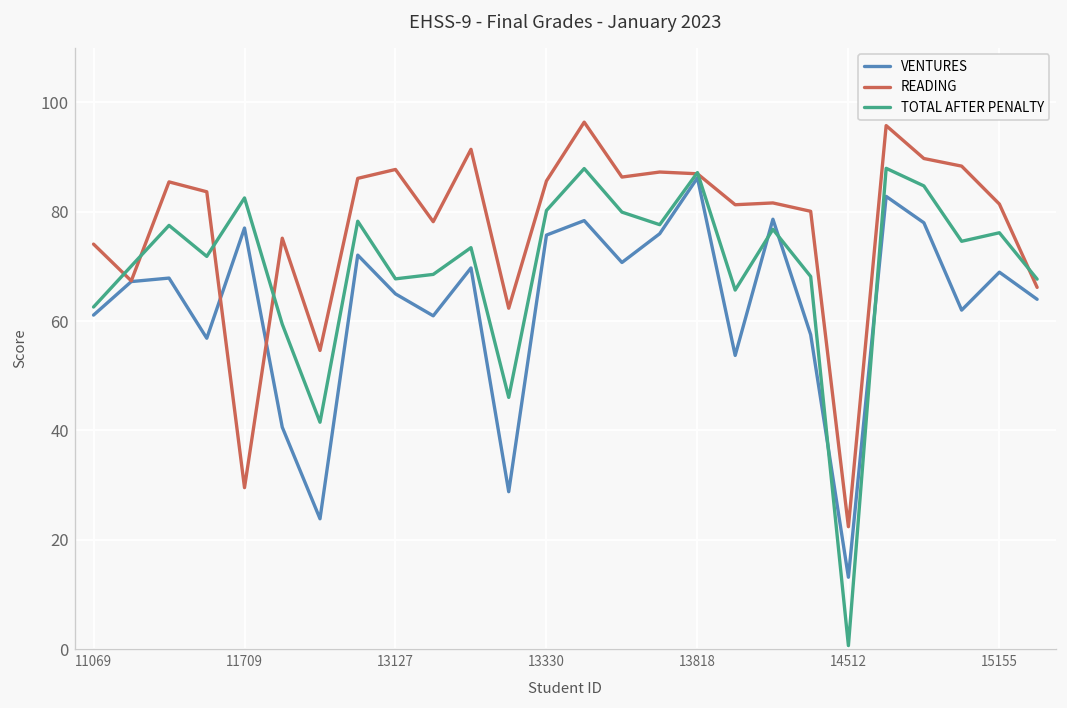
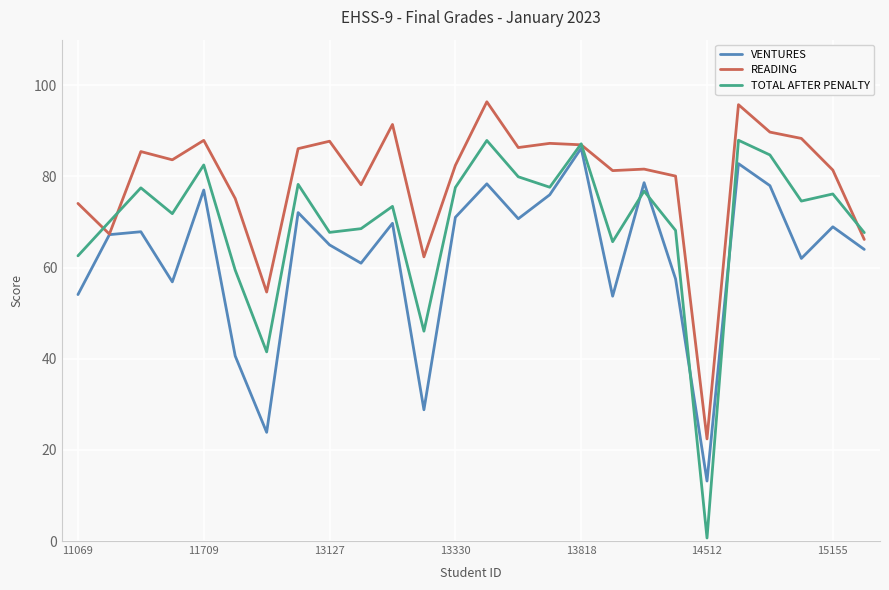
VENTURES, 11069: 61 -> 54
READING, 11709: 30 -> 88
VENTURES, 13330: 76 -> 71
READING, 13330: 86 -> 82
TOTAL AFTER PENALTY, 13330: 80 -> 78
